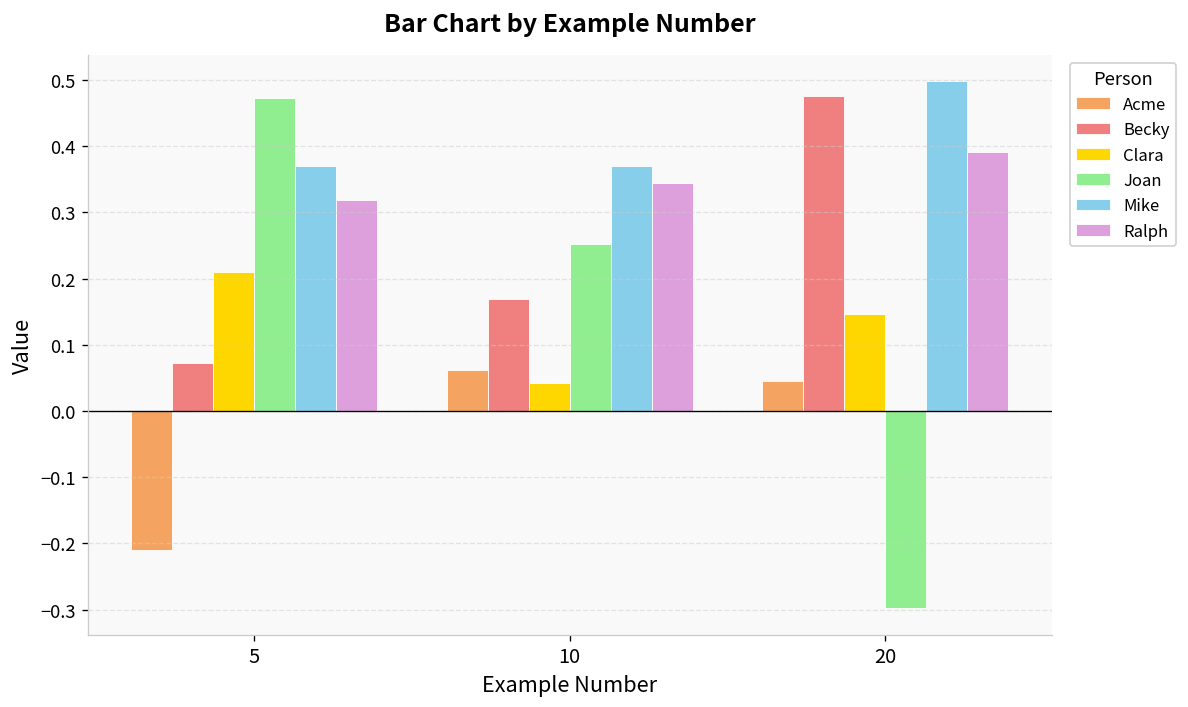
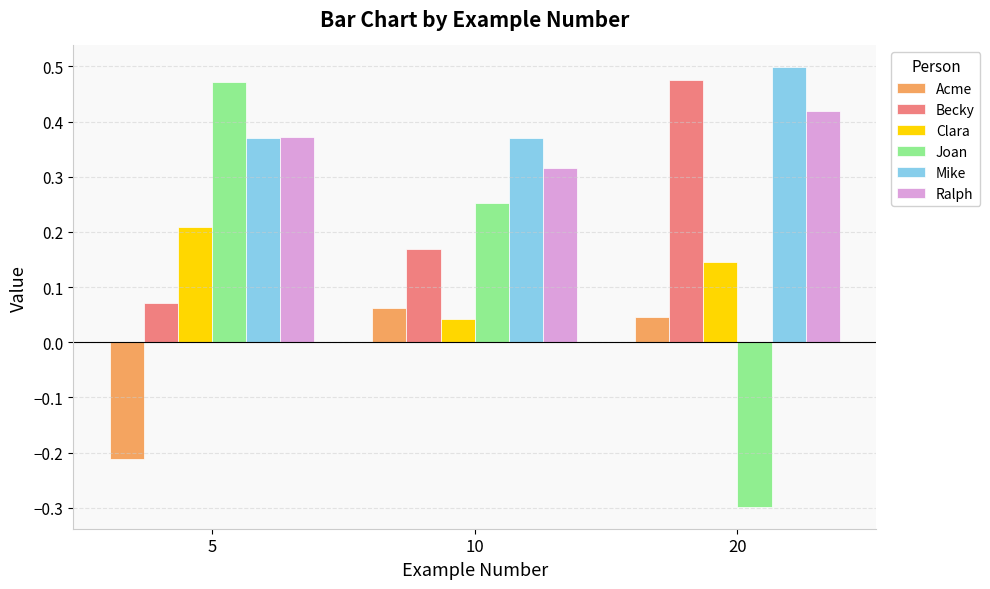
Ralph, 5: 0.32 -> 0.37
Ralph, 10: 0.34 -> 0.32
Ralph, 20: 0.39 -> 0.42
